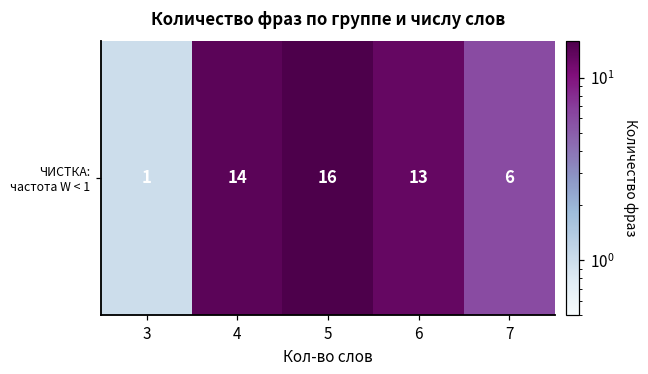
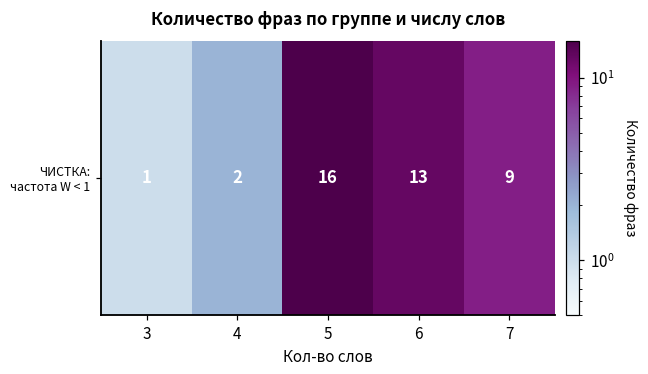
ЧИСТКА: частота W < 1, 4: 14 -> 2
ЧИСТКА: частота W < 1, 7: 6 -> 9
